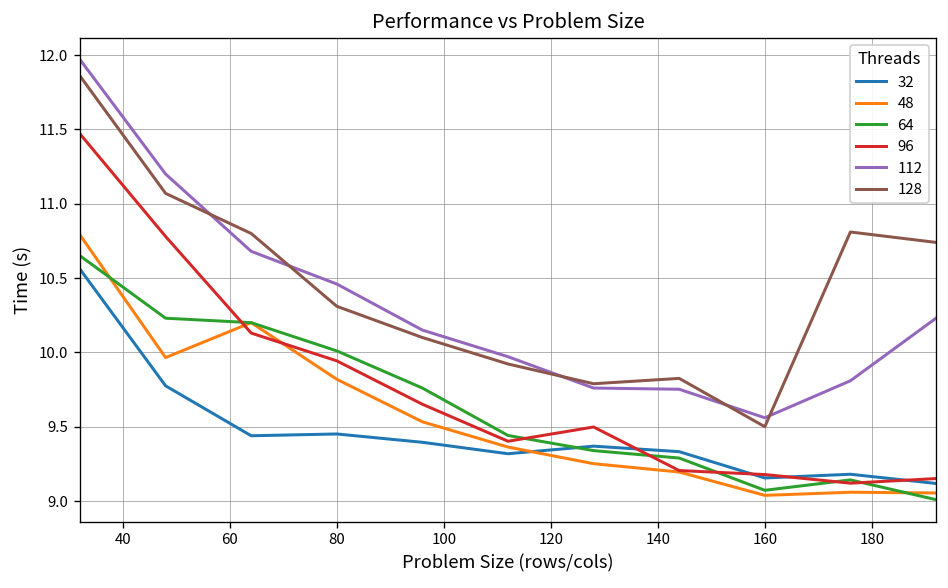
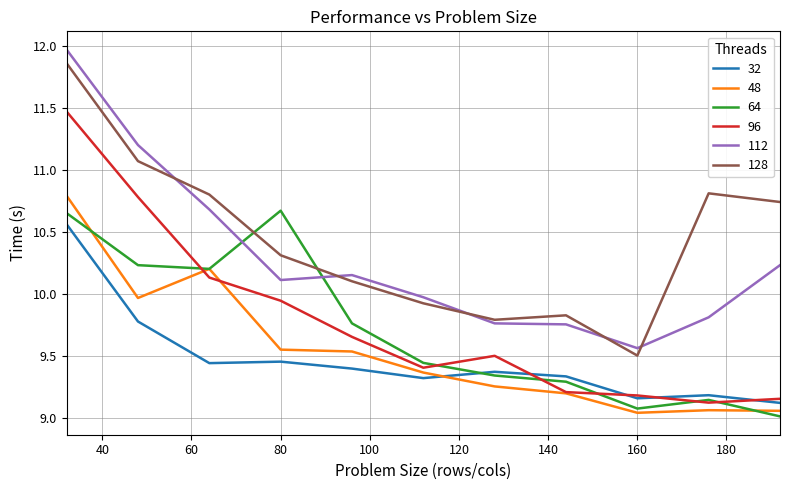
48, 80: 9.82 -> 9.55
64, 80: 10.01 -> 10.67
112, 80: 10.46 -> 10.11
